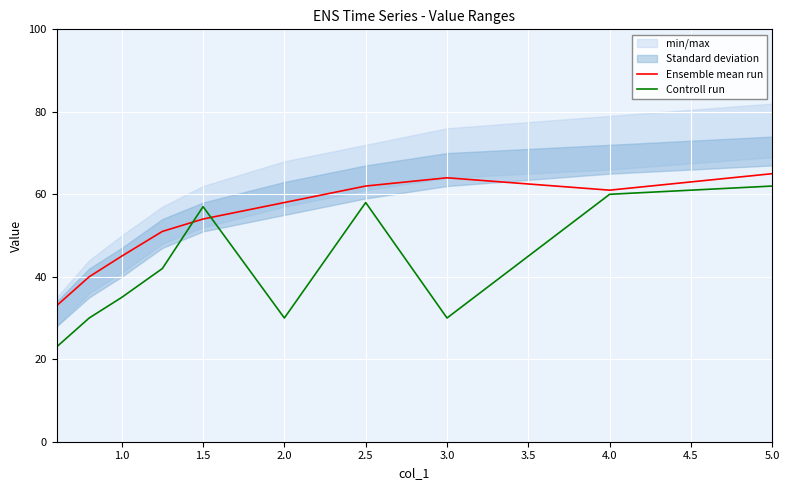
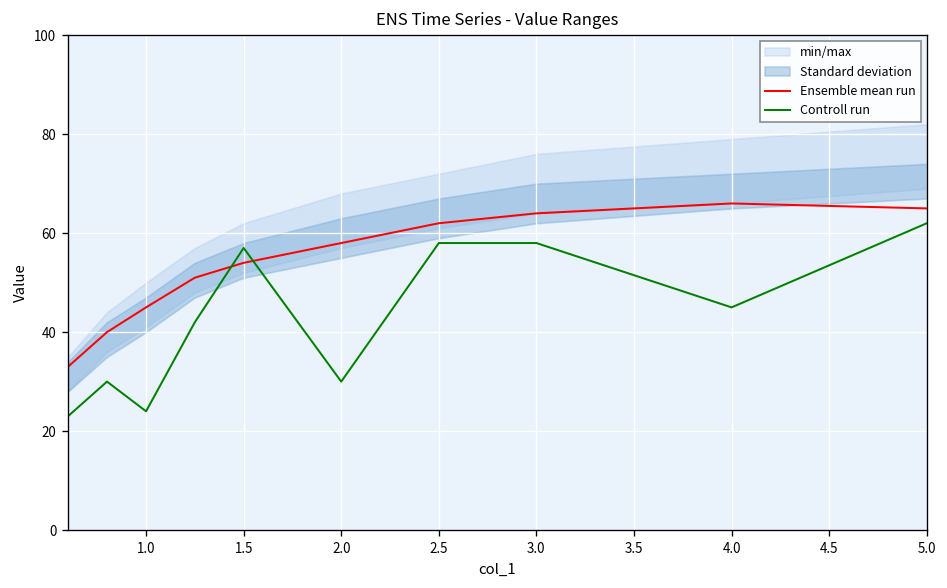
Controll run, 1.0: 35 -> 24
Controll run, 3.0: 30 -> 58
Ensemble mean run, 4.0: 61 -> 66
Controll run, 4.0: 60 -> 45
